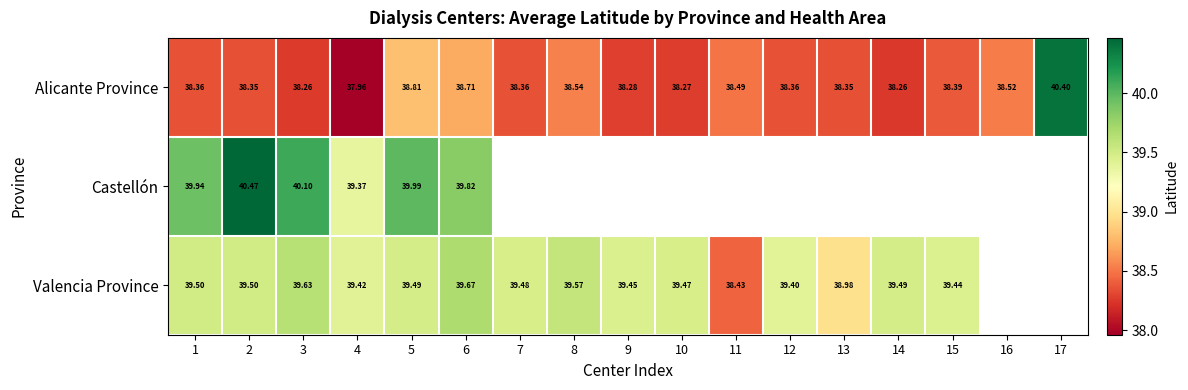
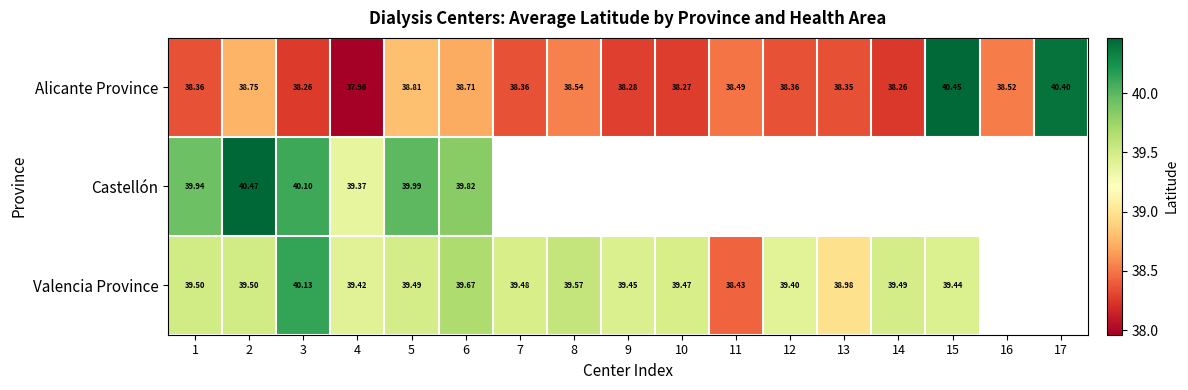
Alicante Province, 2: 38.35 -> 38.75
Alicante Province, 15: 38.39 -> 40.45
Valencia Province, 3: 39.63 -> 40.13
